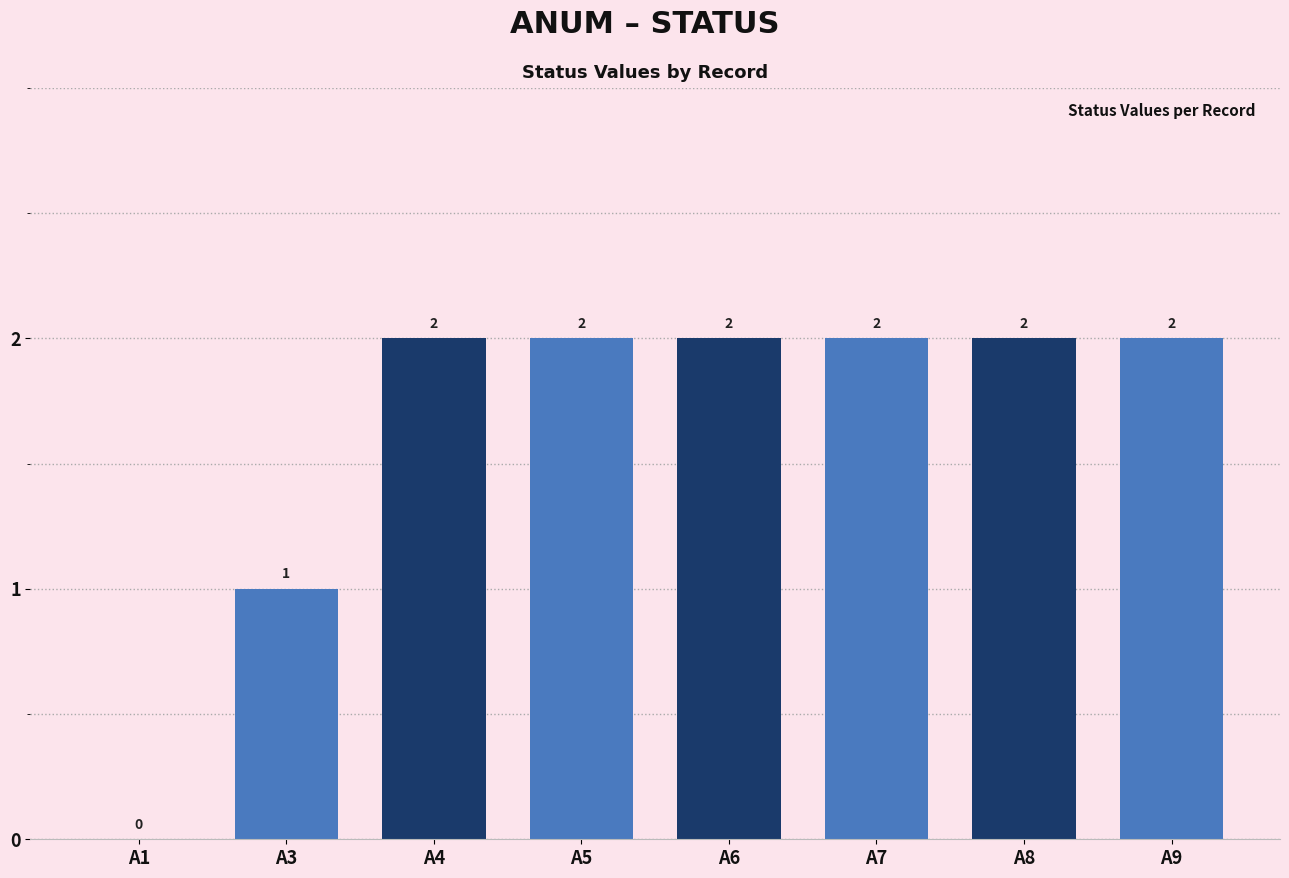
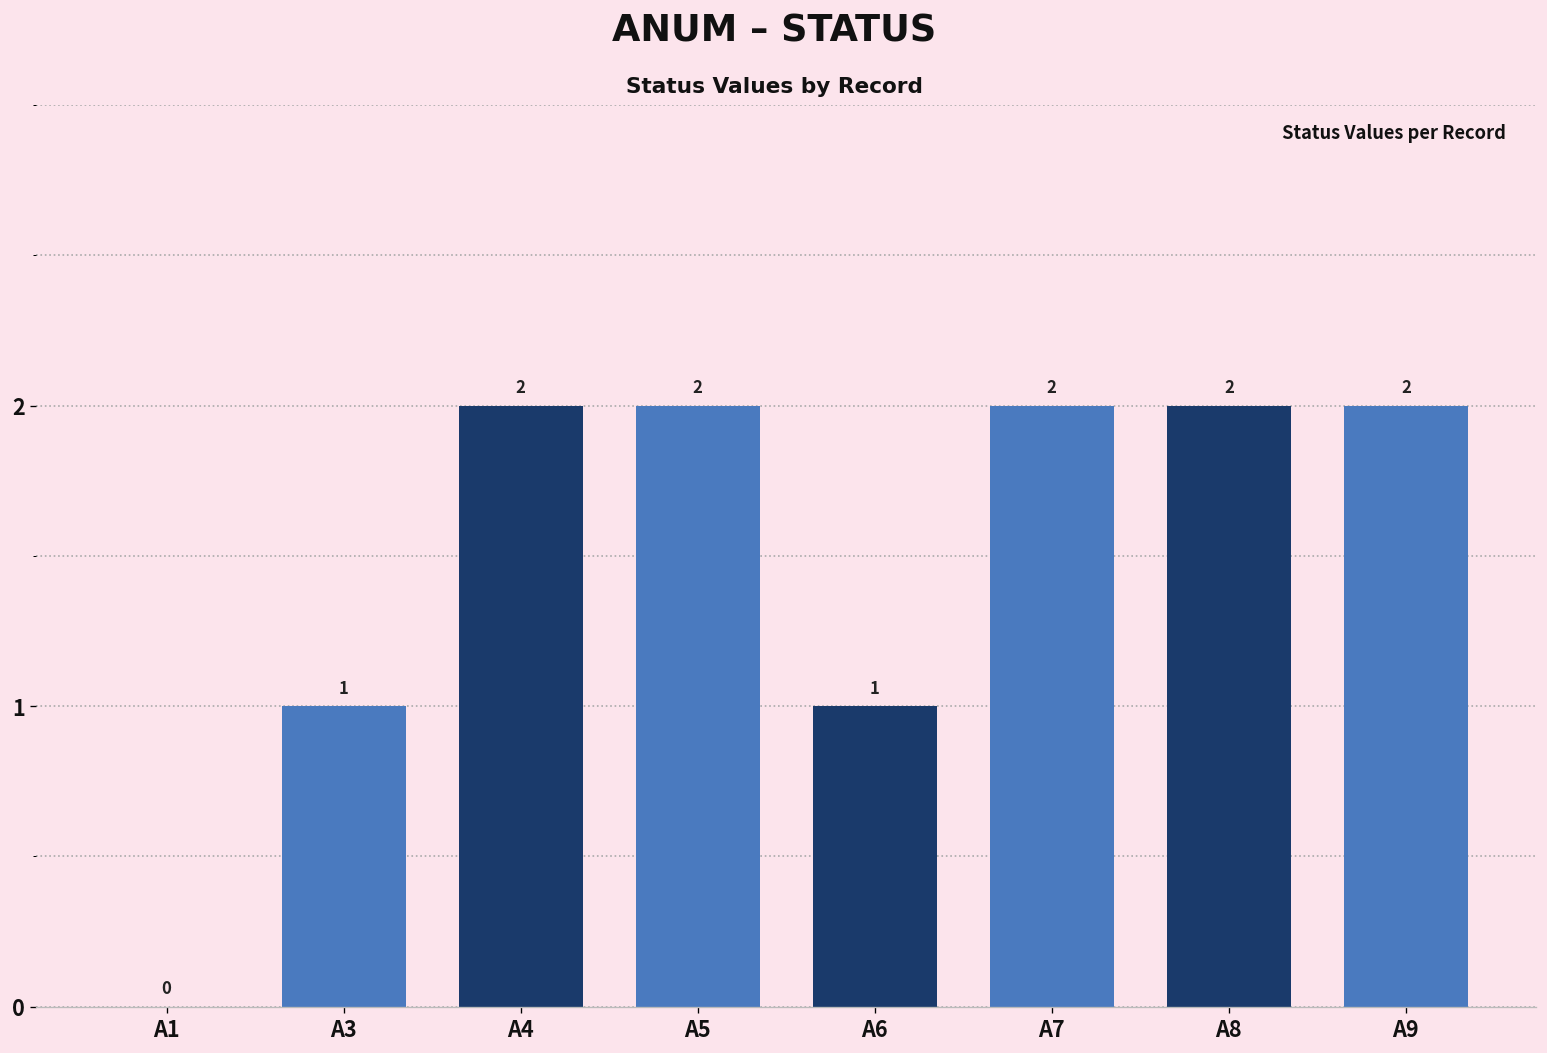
A6: 2 -> 1
